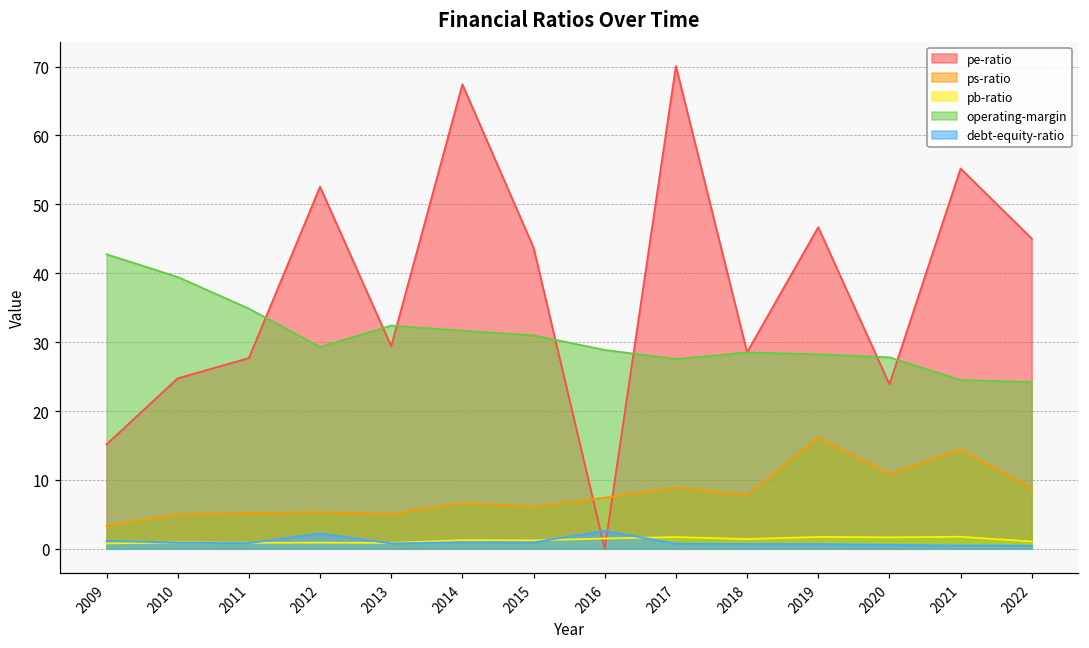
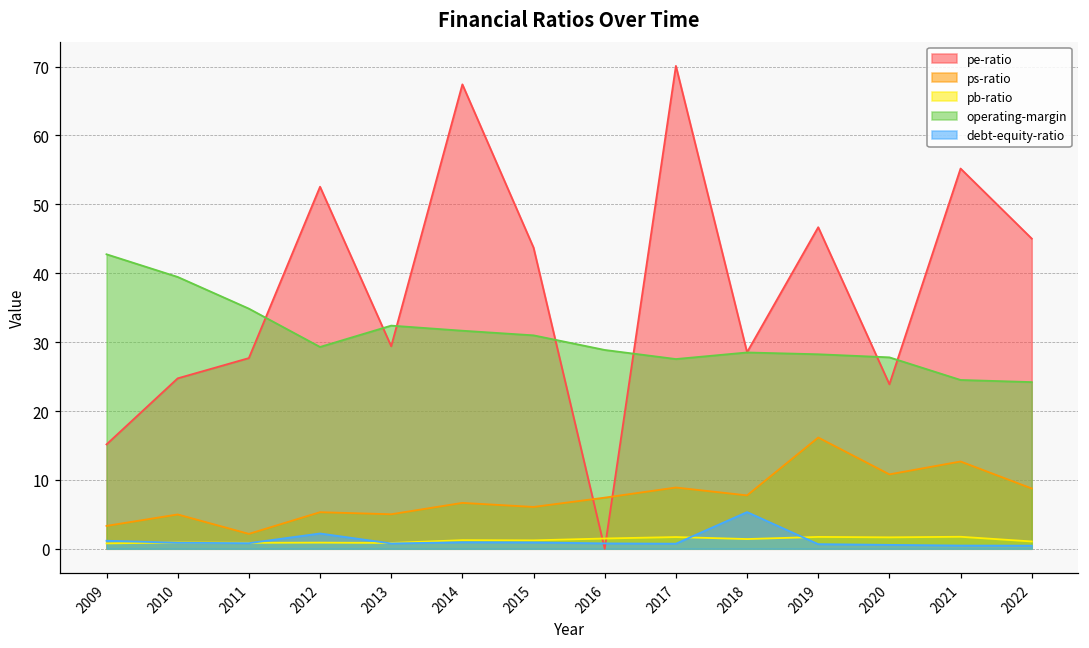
ps-ratio, 2011: 5 -> 2
debt-equity-ratio, 2016: 3 -> 1
debt-equity-ratio, 2018: 1 -> 5
ps-ratio, 2021: 14 -> 13
